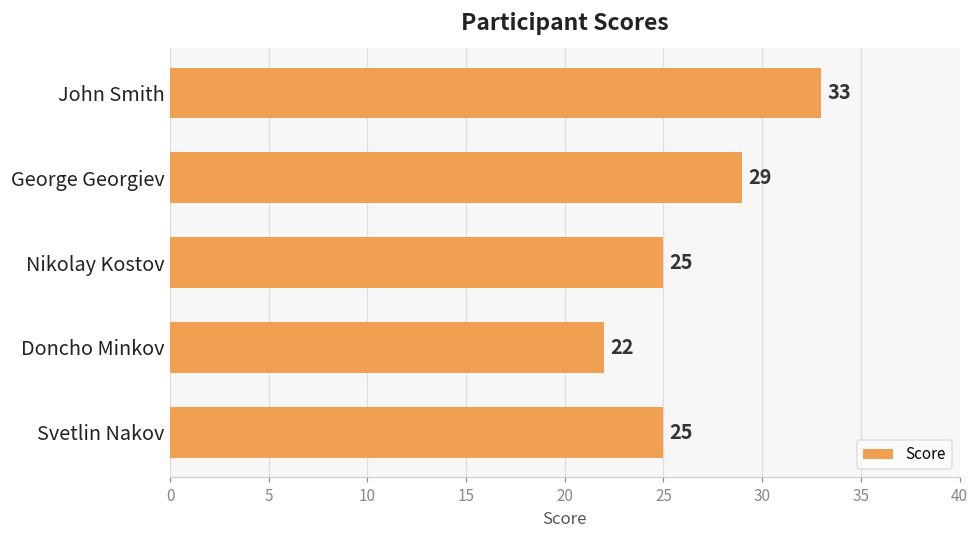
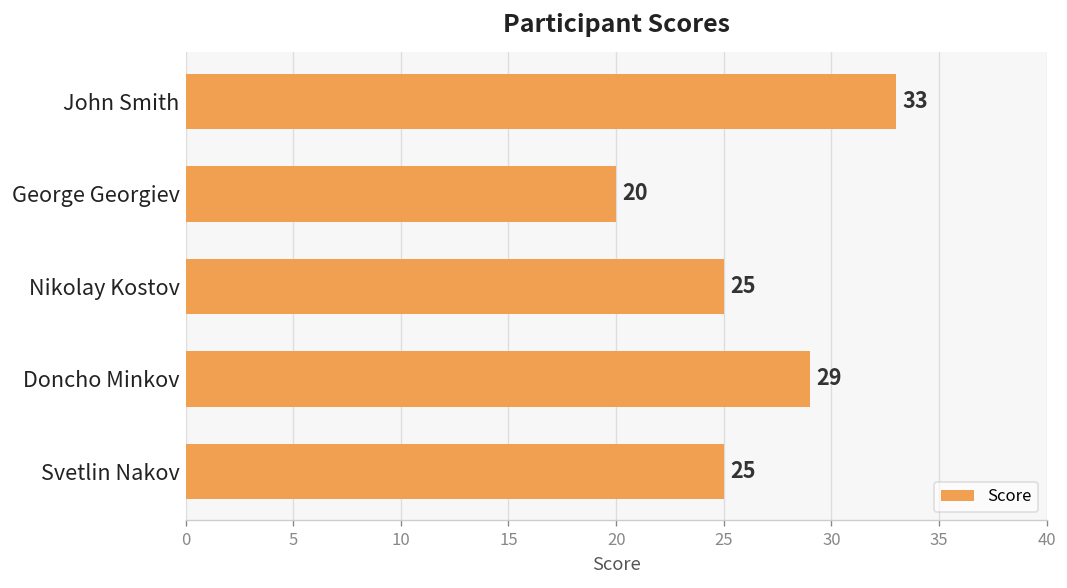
George Georgiev: 29 -> 20
Doncho Minkov: 22 -> 29
